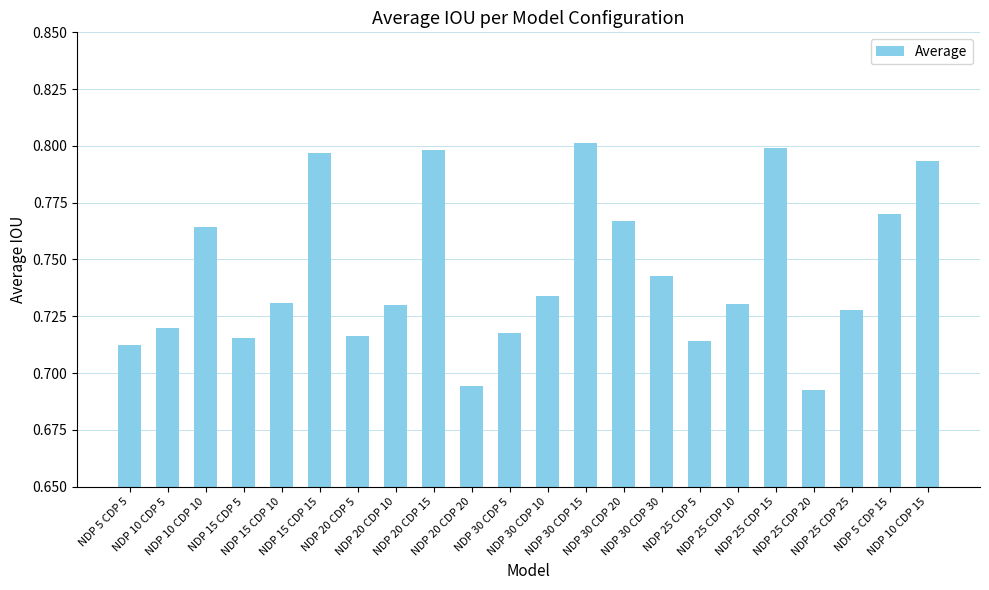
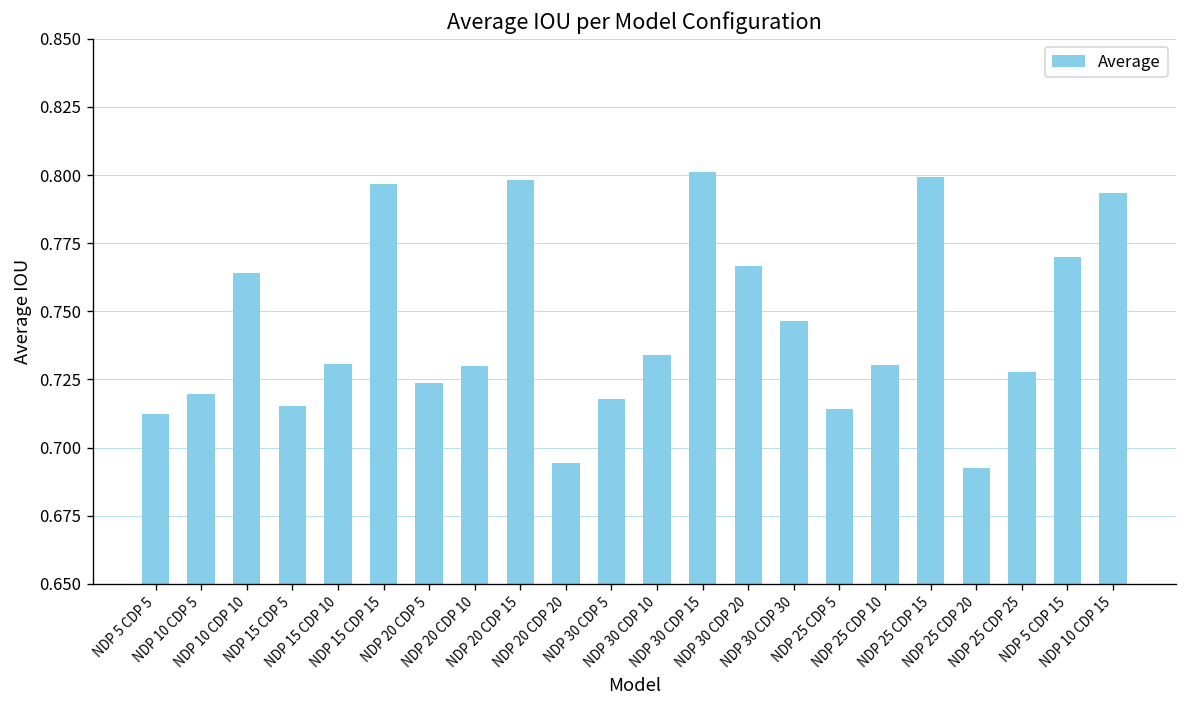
NDP 20 CDP 5: 0.716 -> 0.724
NDP 30 CDP 30: 0.743 -> 0.746
